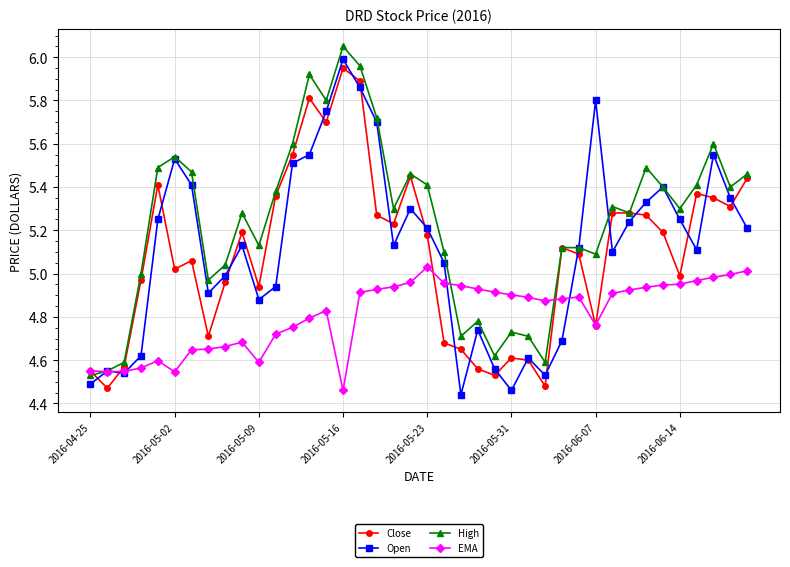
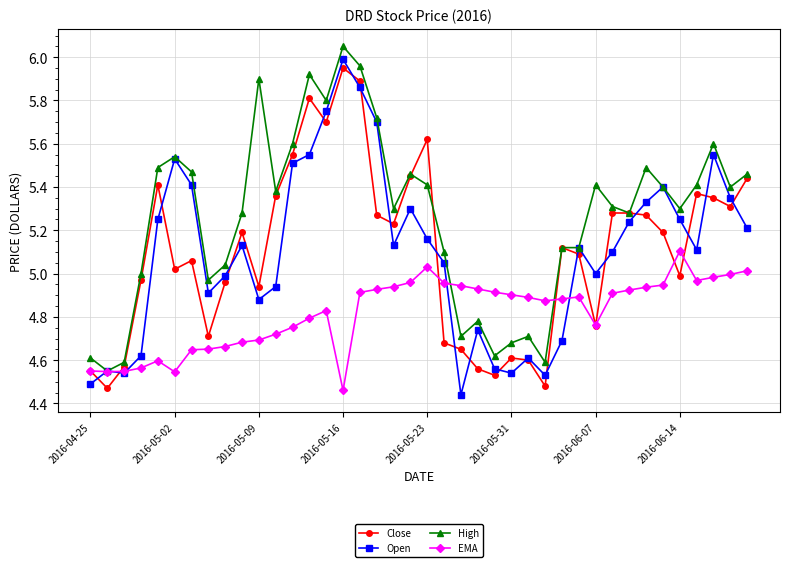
High, 2016-04-25: 4.53 -> 4.61
High, 2016-05-09: 5.13 -> 5.90
EMA, 2016-05-09: 4.59 -> 4.69
Close, 2016-05-23: 5.18 -> 5.62
Open, 2016-05-23: 5.21 -> 5.16
Open, 2016-05-31: 4.46 -> 4.54
High, 2016-05-31: 4.73 -> 4.68
Open, 2016-06-07: 5.8 -> 5.0
High, 2016-06-07: 5.09 -> 5.41
EMA, 2016-06-14: 4.95 -> 5.10
